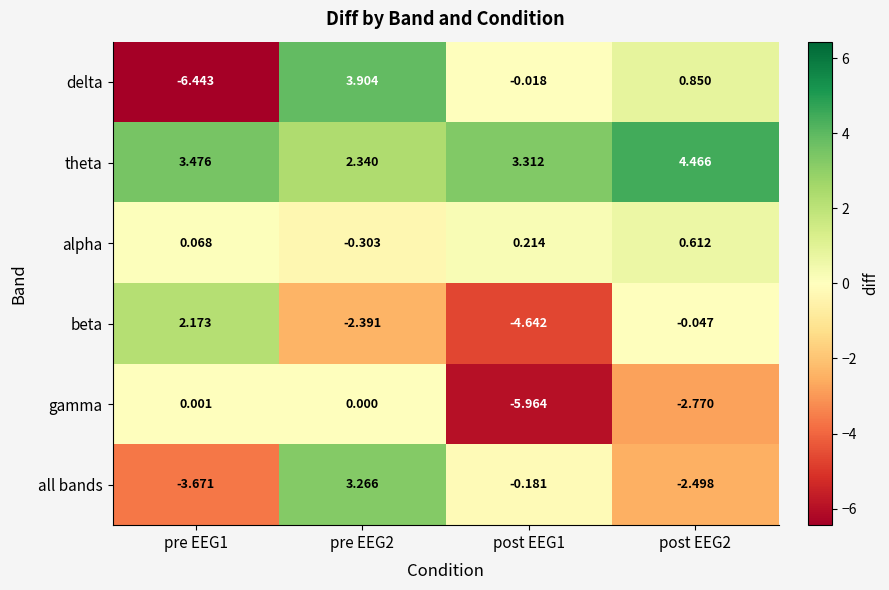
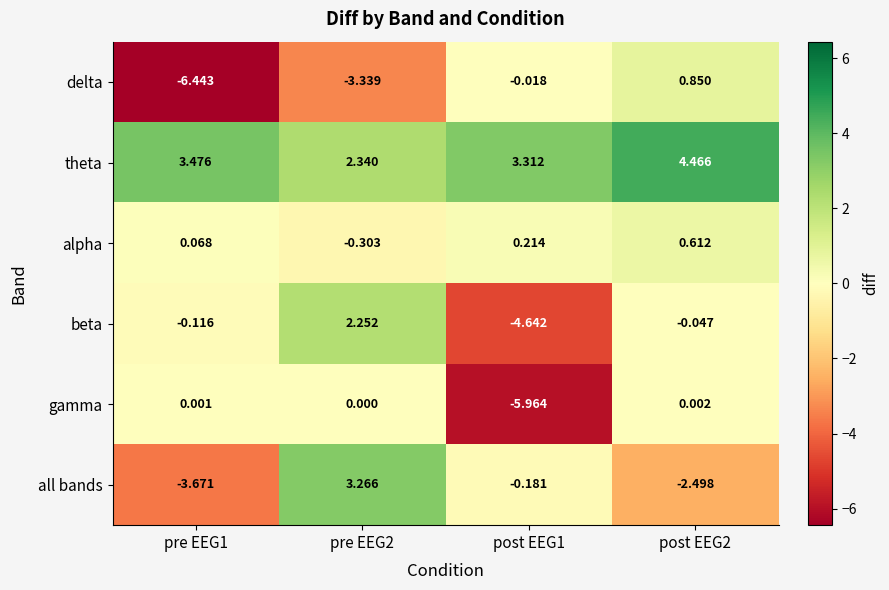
delta, pre EEG2: 3.904 -> -3.339
beta, pre EEG1: 2.173 -> -0.116
beta, pre EEG2: -2.391 -> 2.252
gamma, post EEG2: -2.770 -> 0.002
